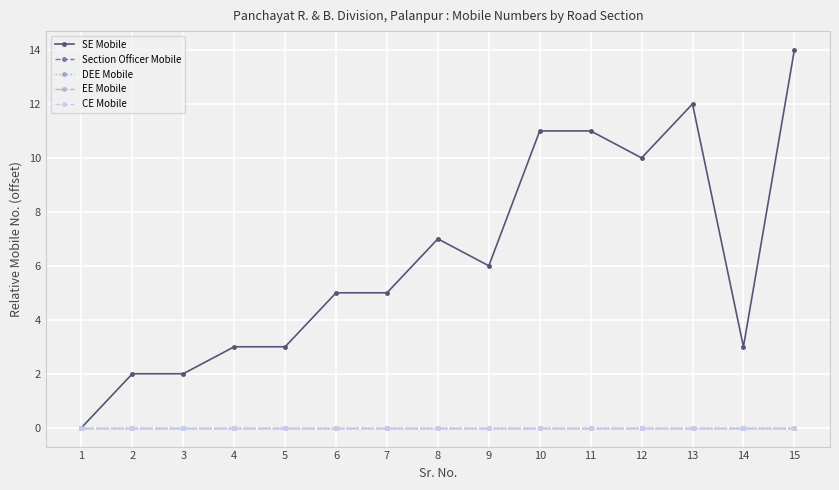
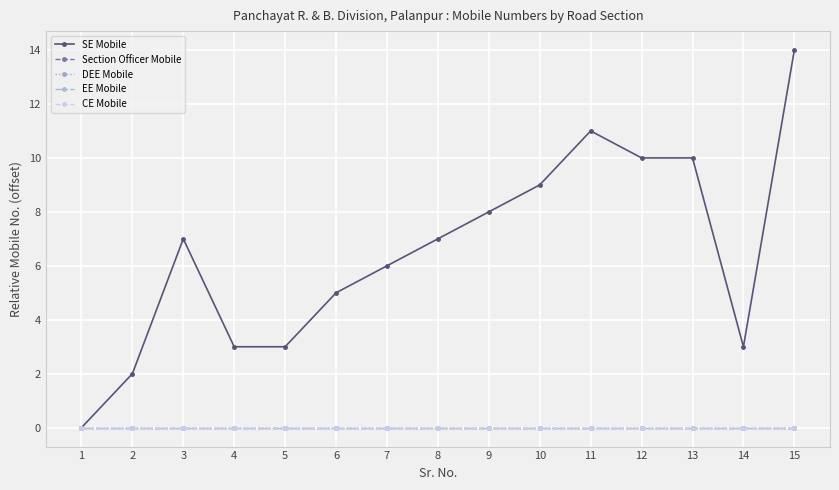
SE Mobile, 3: 2.0 -> 7.0
SE Mobile, 7: 5.0 -> 6.0
SE Mobile, 9: 6.0 -> 8.0
SE Mobile, 10: 11.0 -> 9.0
SE Mobile, 13: 12.0 -> 10.0
